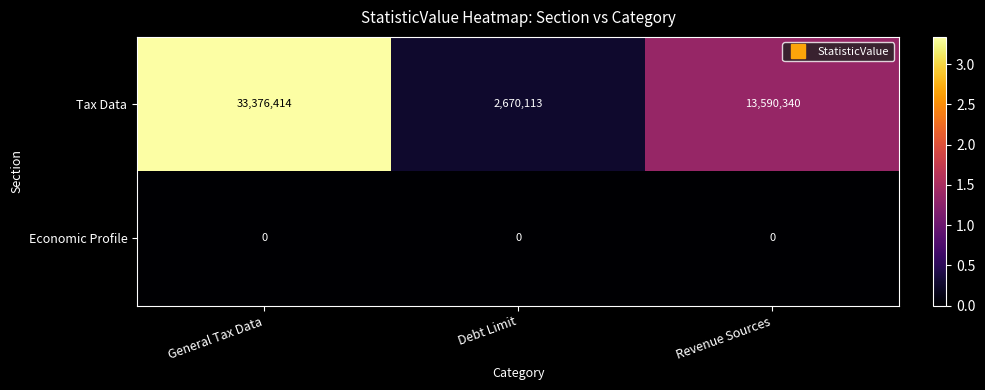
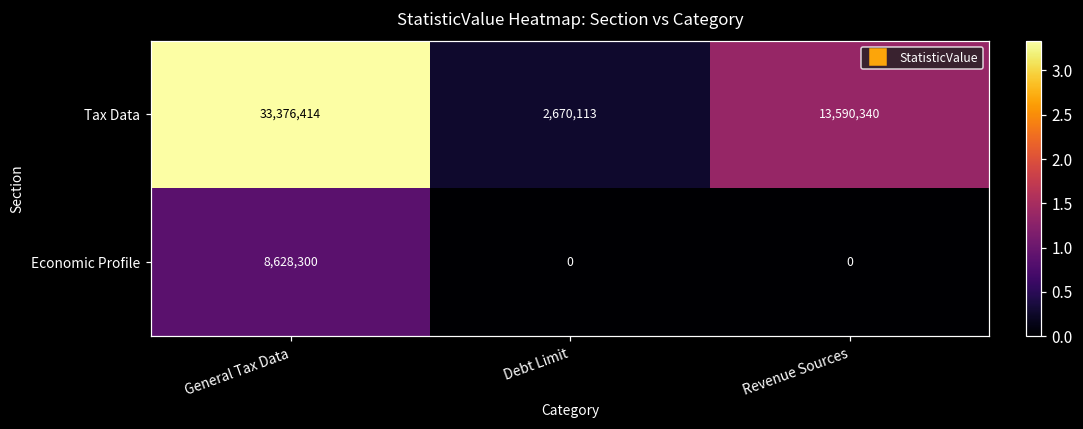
Economic Profile, General Tax Data: 0 -> 8,628,300
